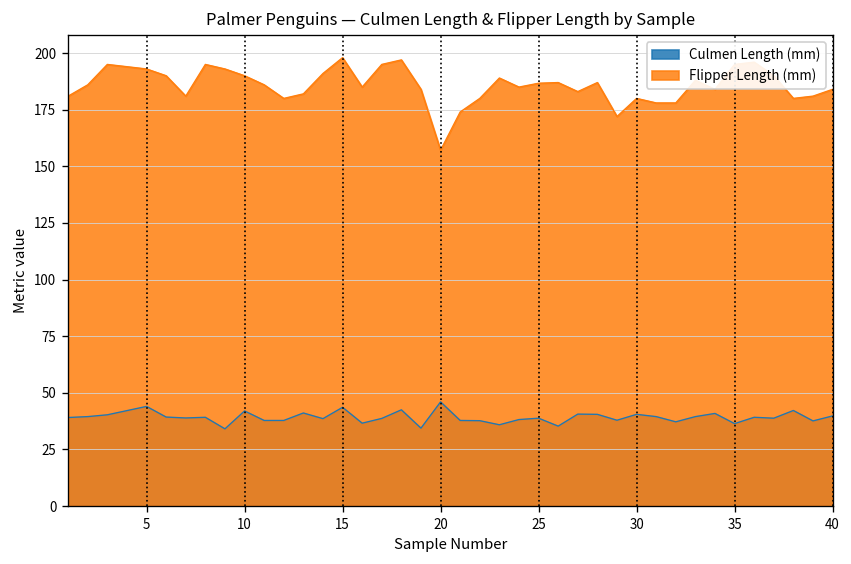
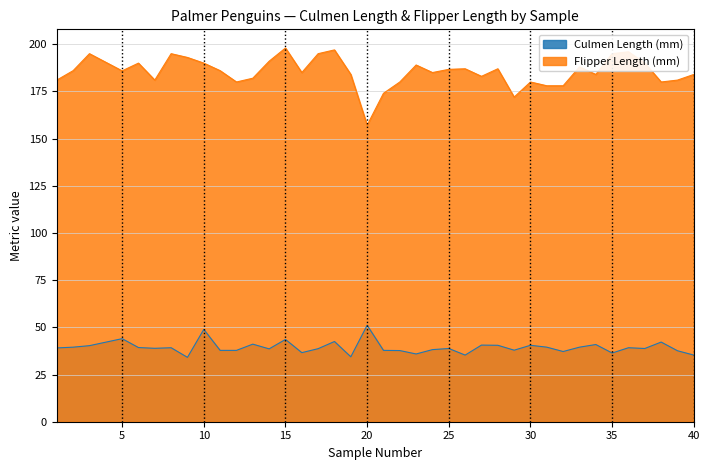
Flipper Length (mm), 5: 193 -> 186
Culmen Length (mm), 10: 42 -> 49
Culmen Length (mm), 20: 46 -> 51
Culmen Length (mm), 40: 40 -> 35
